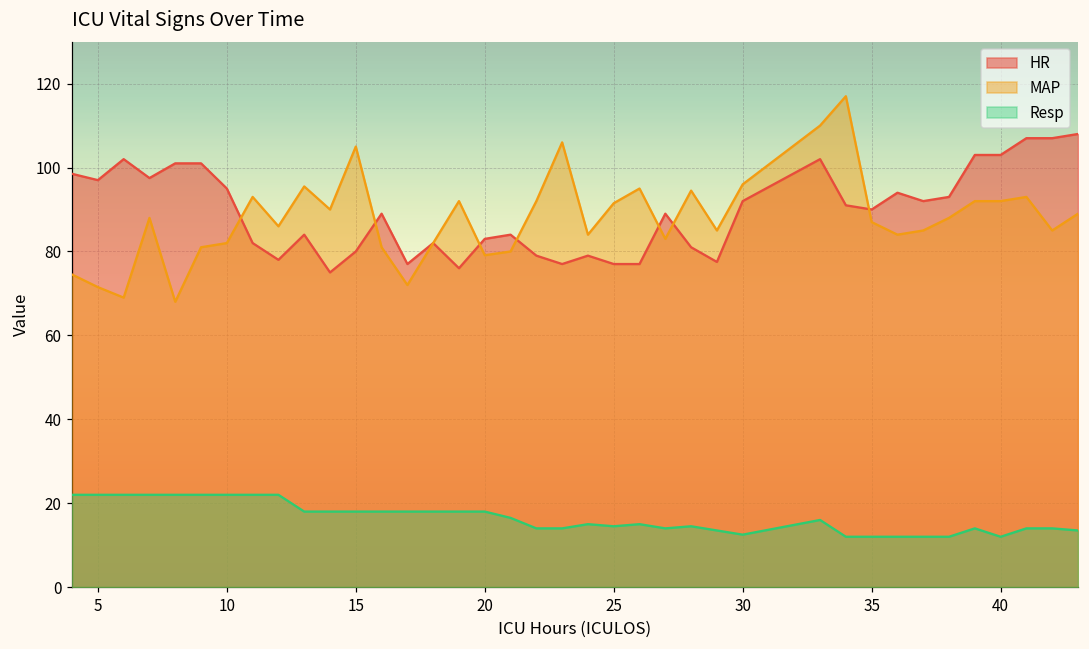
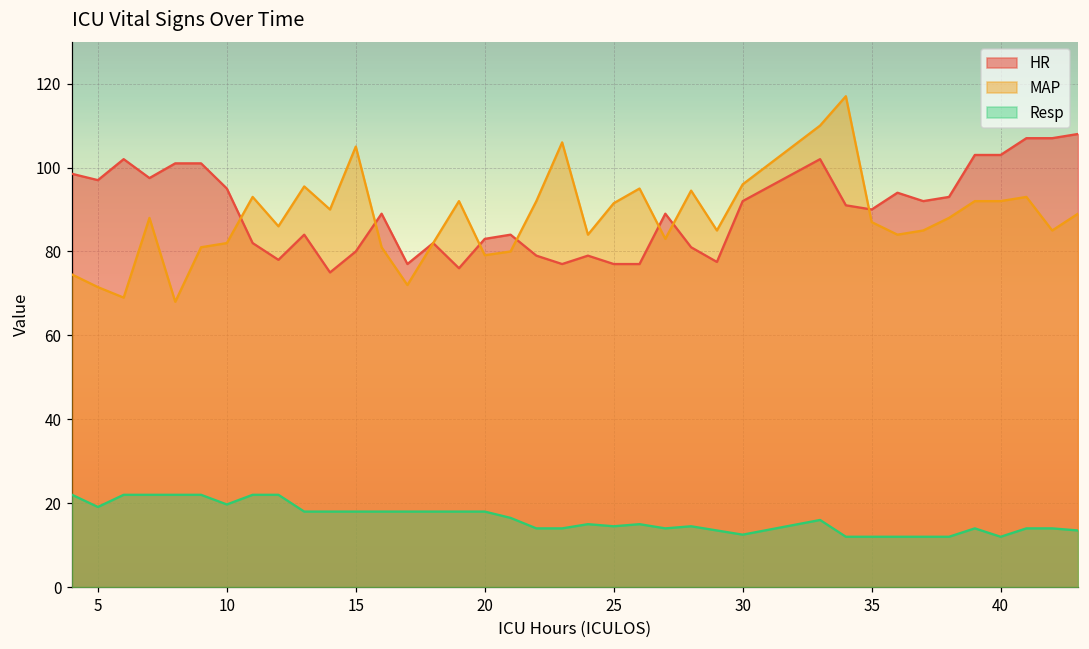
Resp, 5: 22 -> 19
Resp, 10: 22 -> 20
